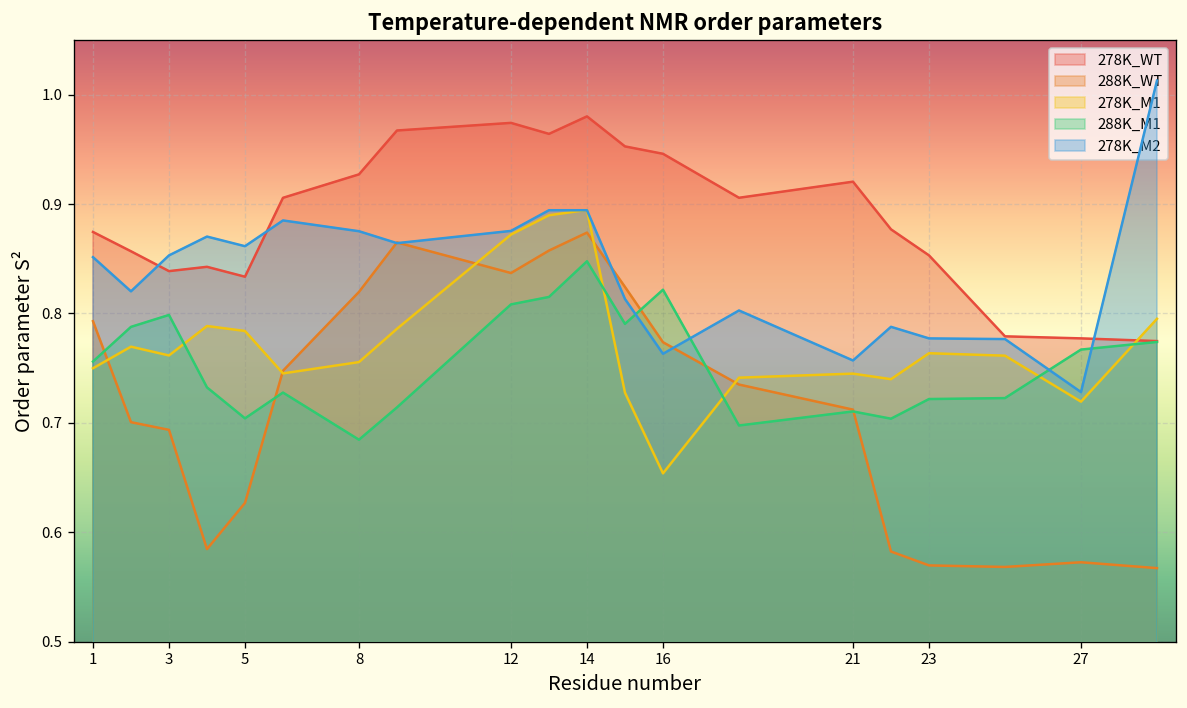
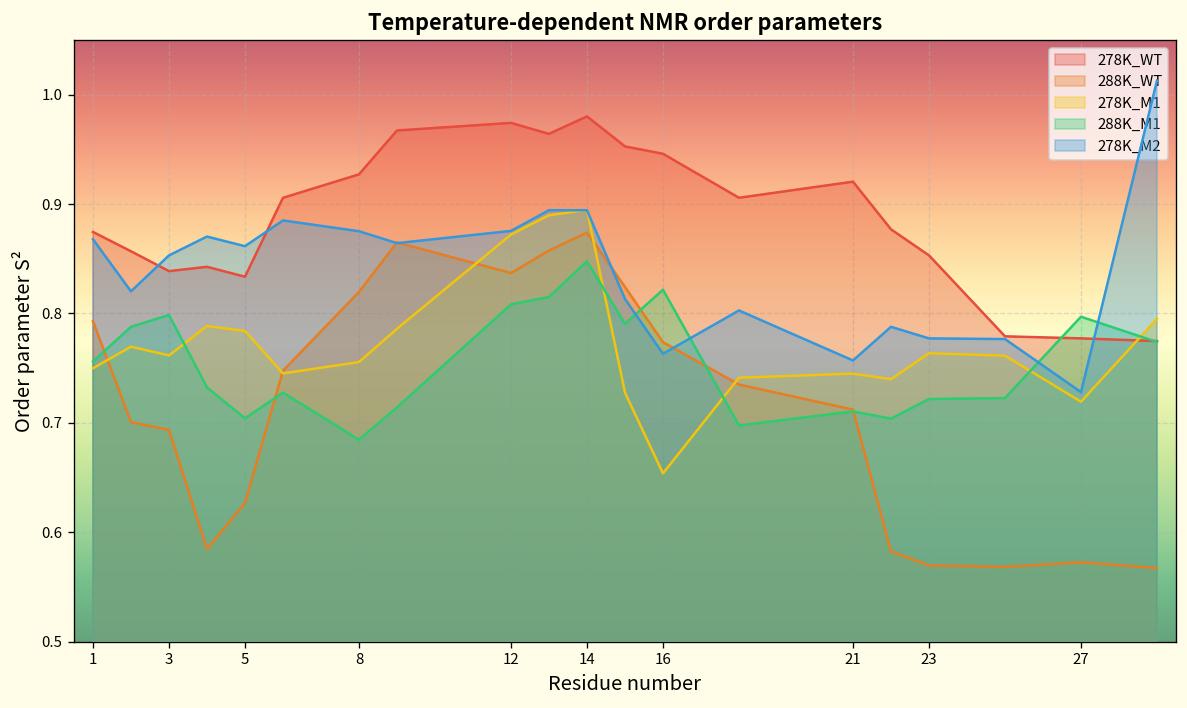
278K_M2, 1: 0.85 -> 0.87
288K_M1, 27: 0.77 -> 0.80
